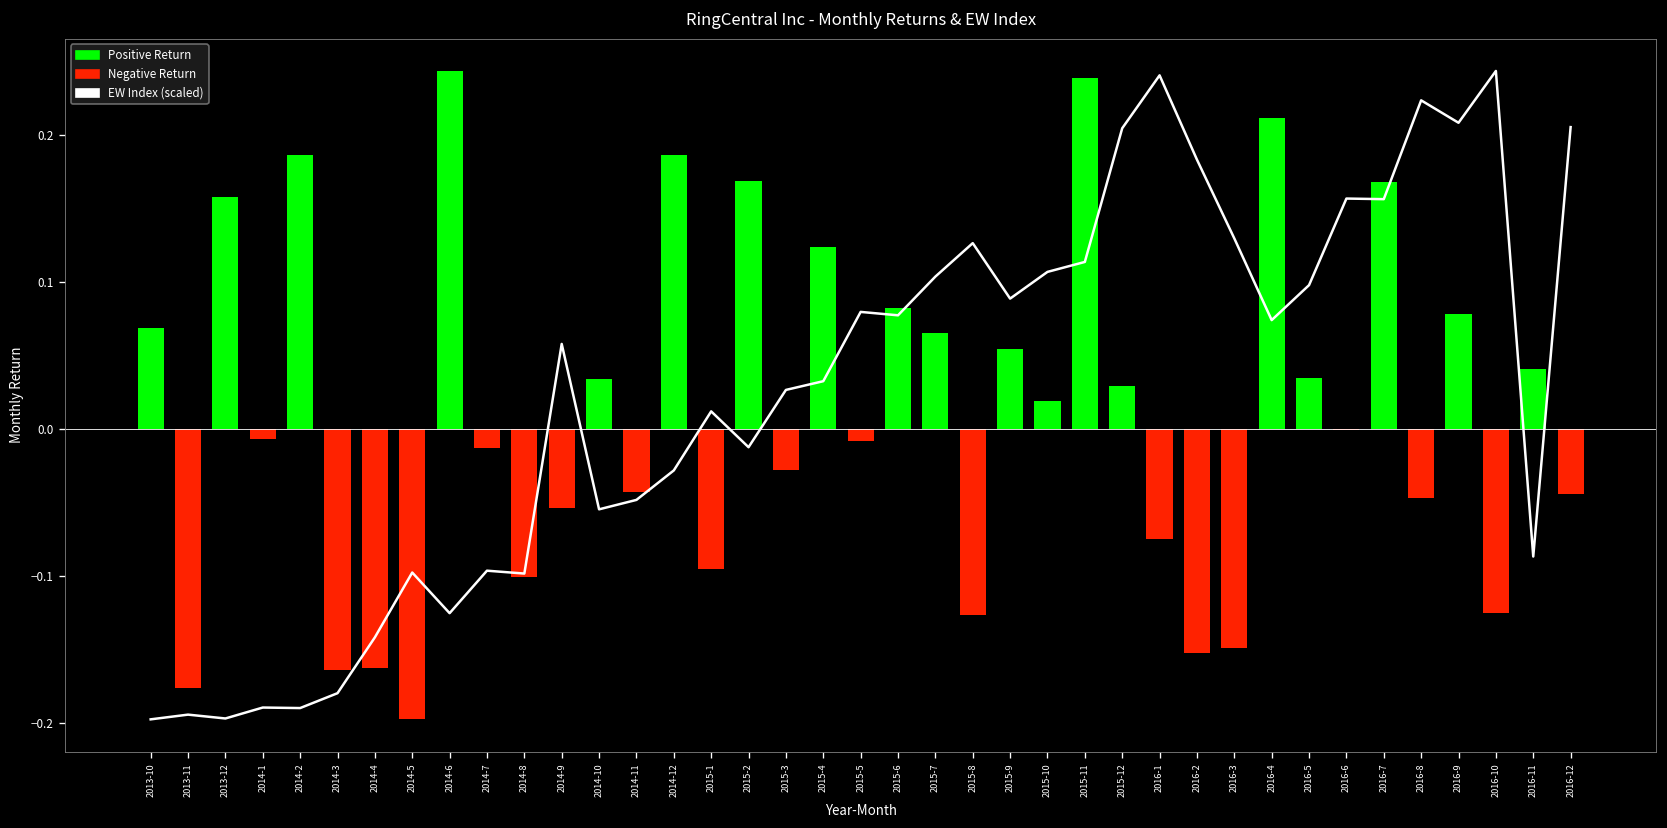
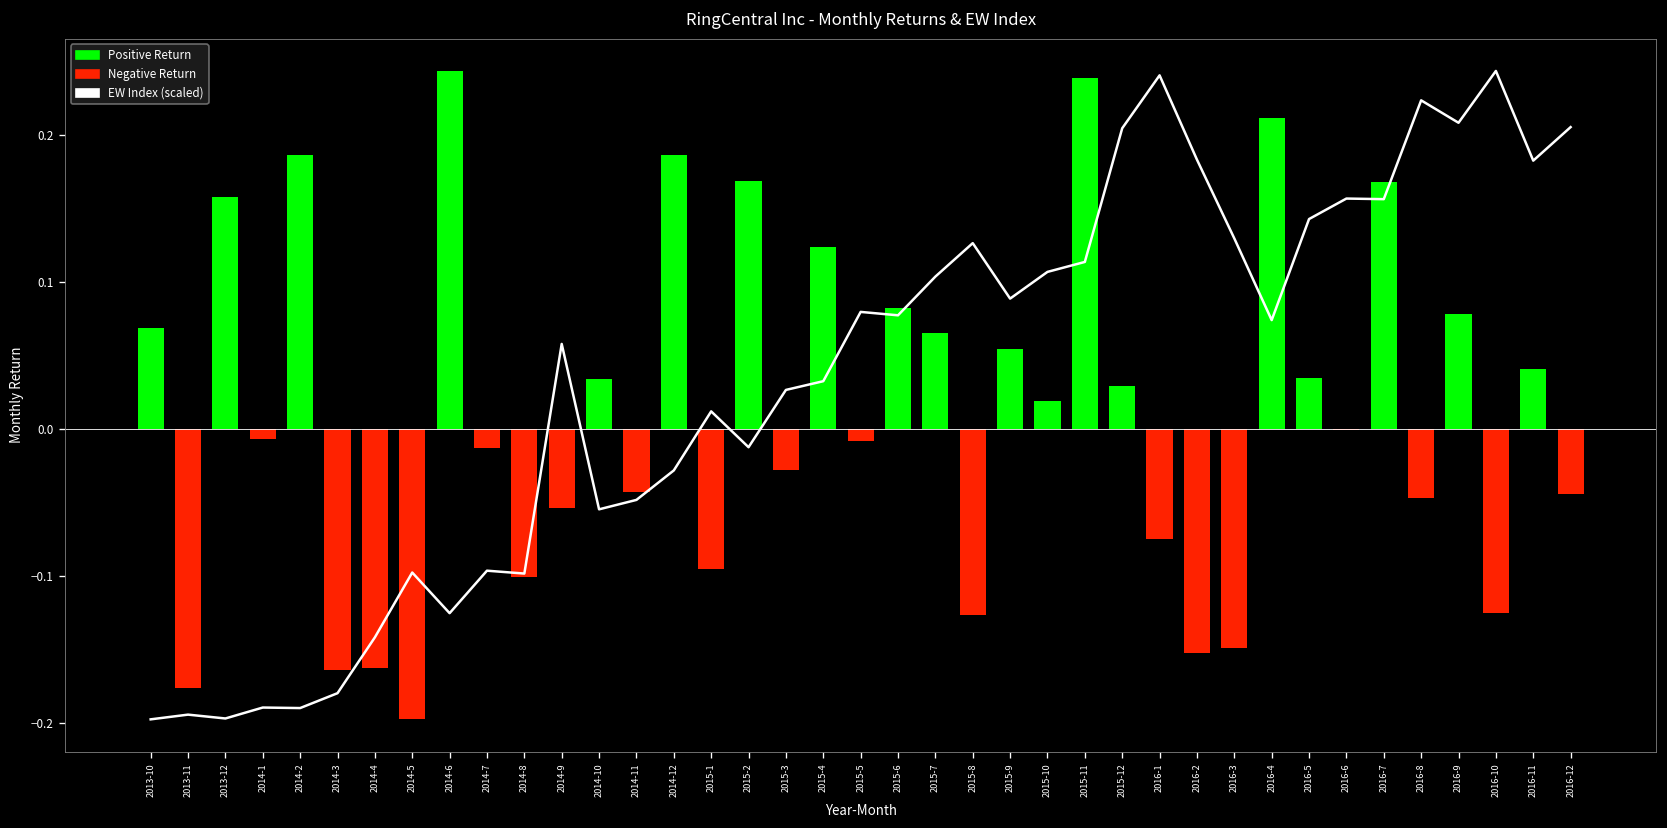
EW Index (scaled), 2016-5: 0.098 -> 0.143
EW Index (scaled), 2016-11: -0.087 -> 0.182
